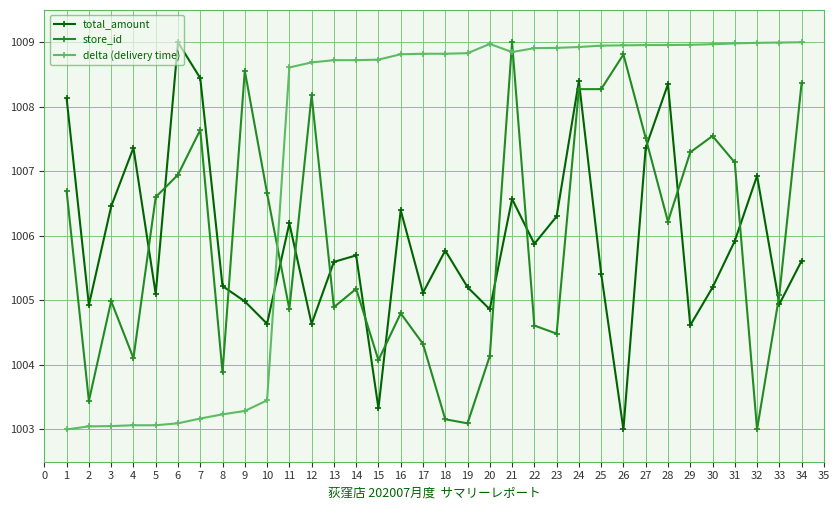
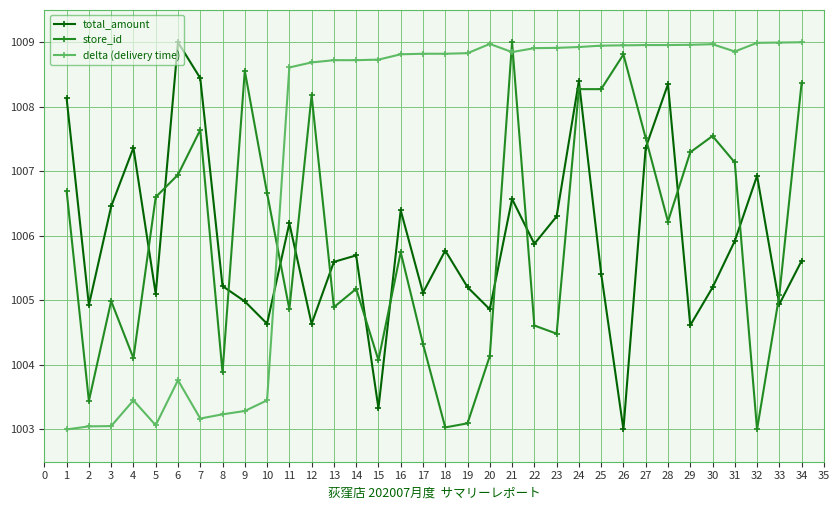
delta (delivery time), 4: 1003.1 -> 1003.5
delta (delivery time), 6: 1003.1 -> 1003.8
store_id, 16: 1004.8 -> 1005.7
store_id, 18: 1003.2 -> 1003.0
delta (delivery time), 31: 1009.0 -> 1008.9
